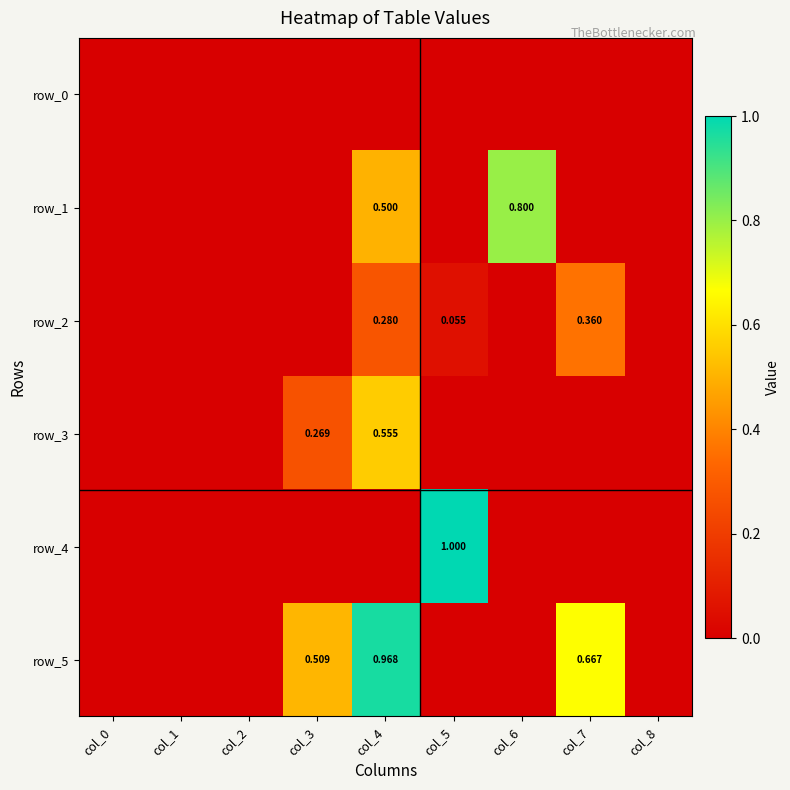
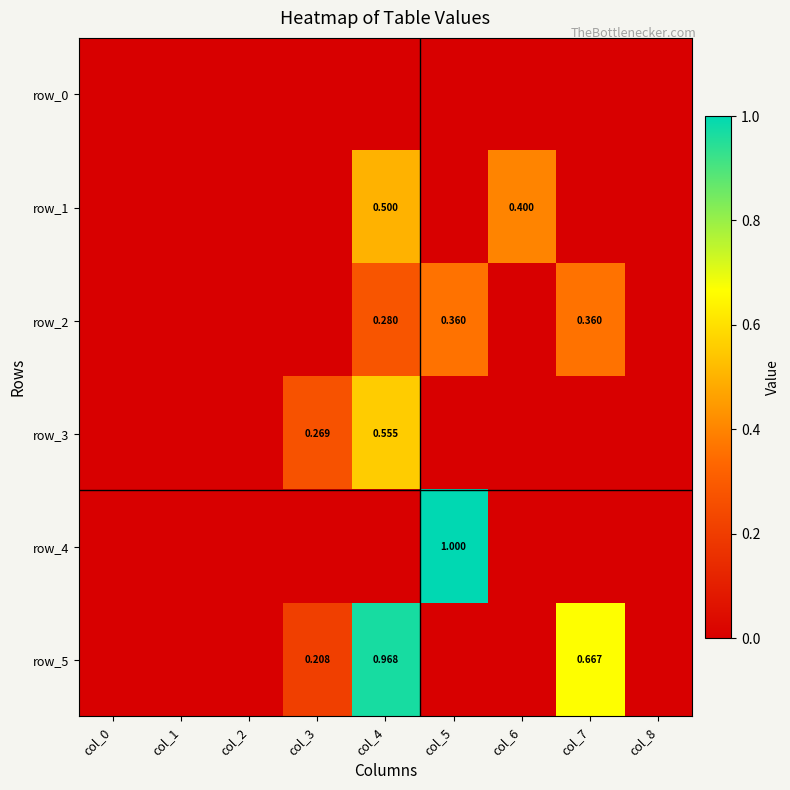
row_1, col_6: 0.800 -> 0.400
row_2, col_5: 0.055 -> 0.360
row_5, col_3: 0.509 -> 0.208
